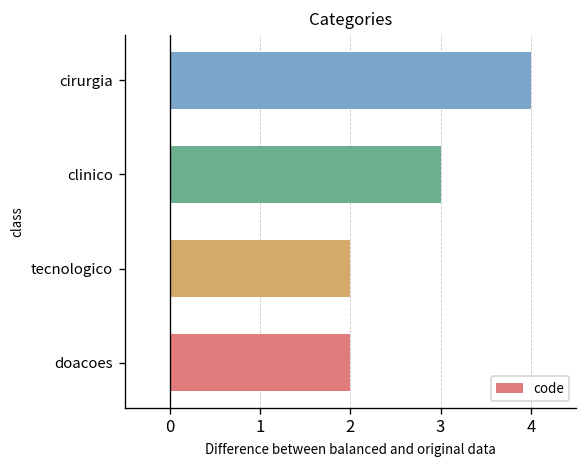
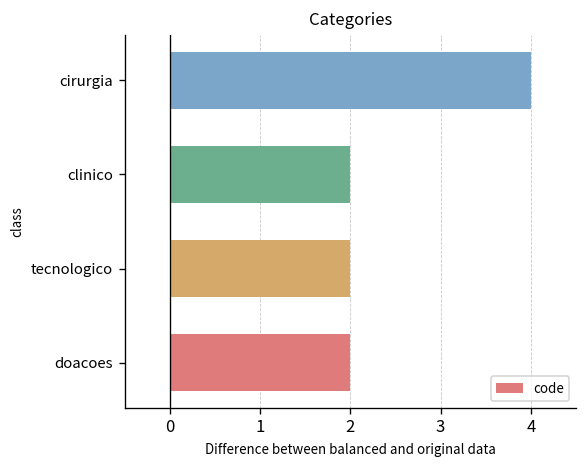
clinico: 3 -> 2
